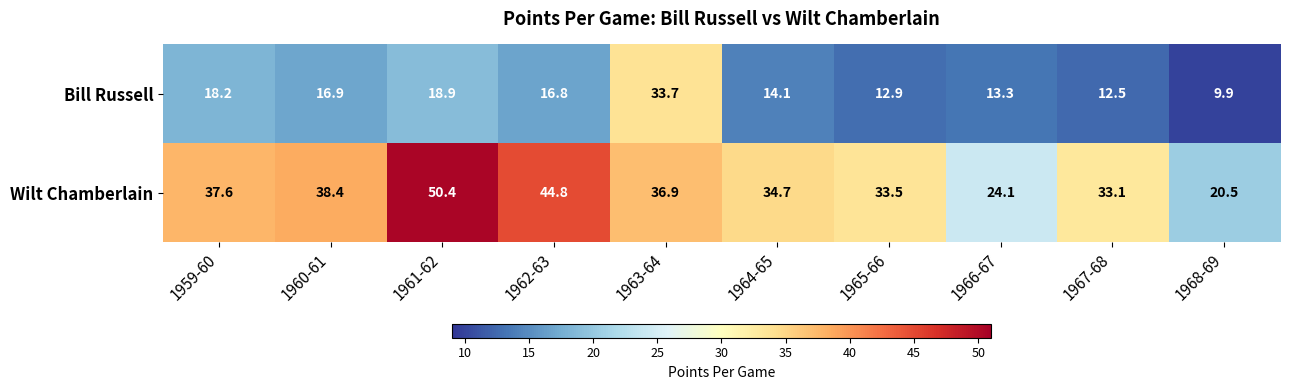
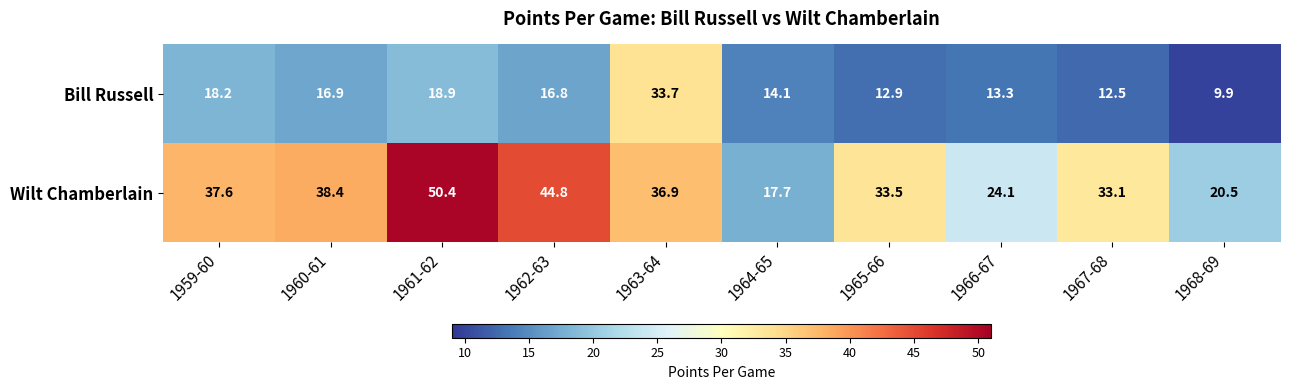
Wilt Chamberlain, 1964-65: 34.7 -> 17.7
